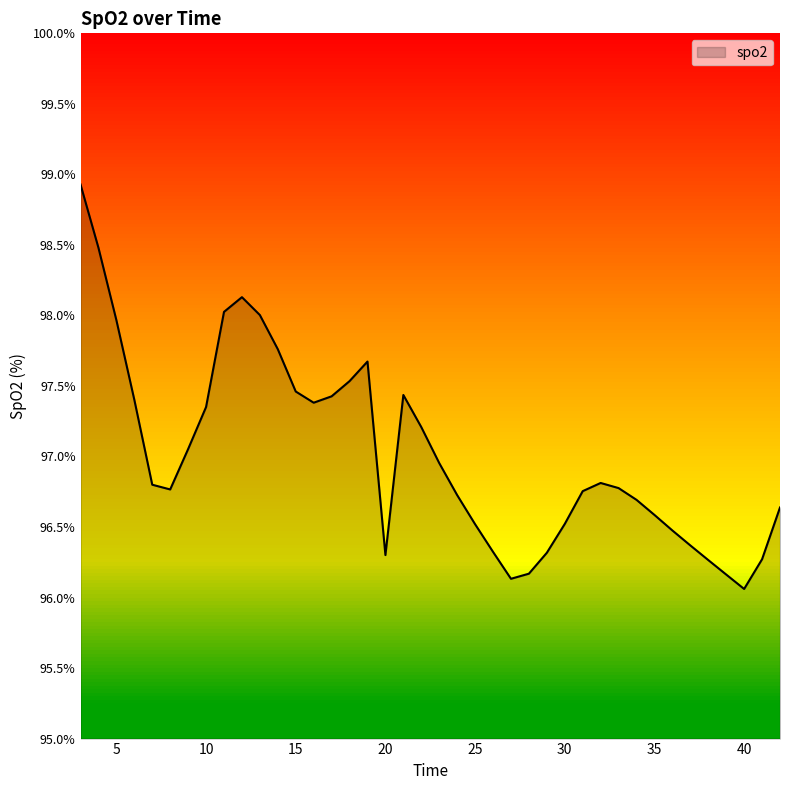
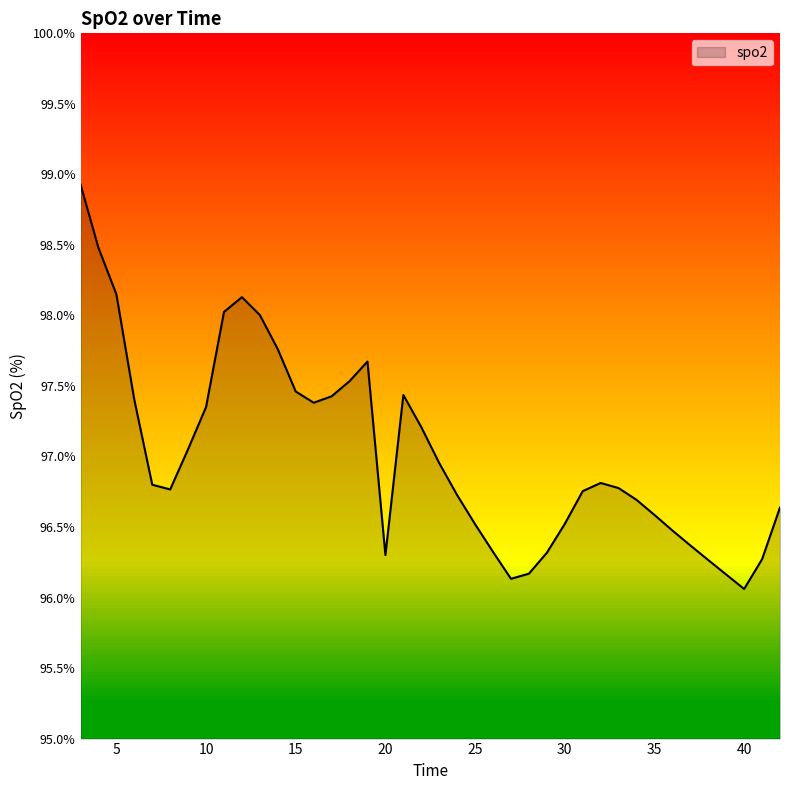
5: 97.97% -> 98.15%
